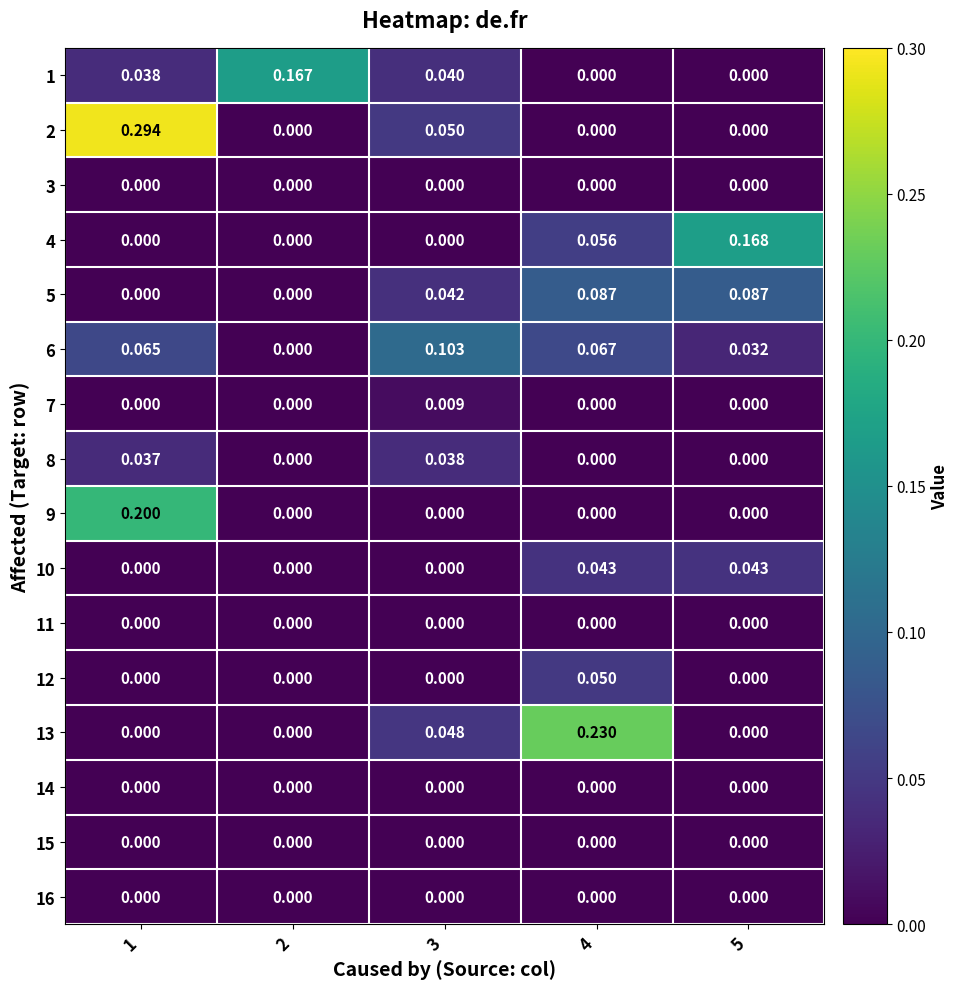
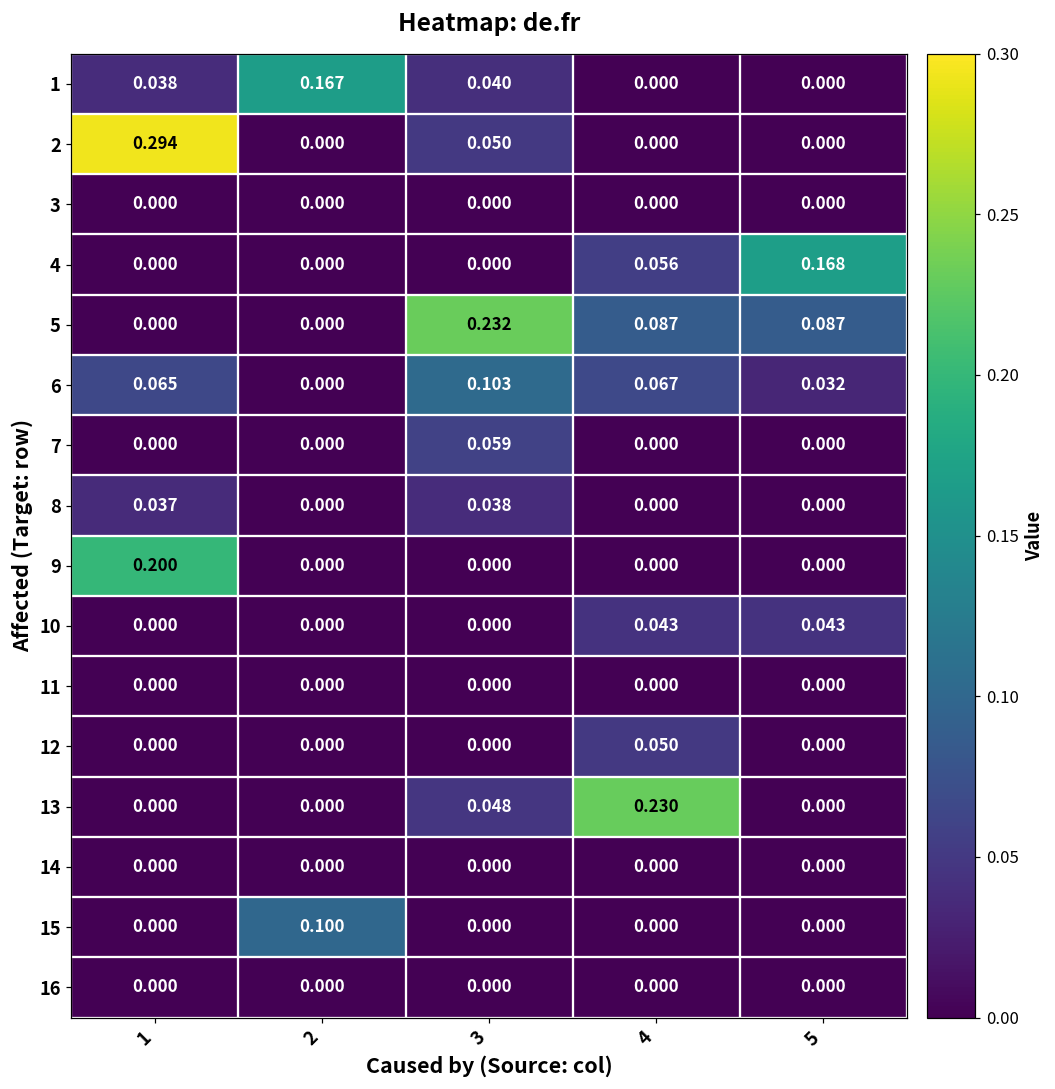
5, 3: 0.042 -> 0.232
7, 3: 0.009 -> 0.059
15, 2: 0.000 -> 0.100
